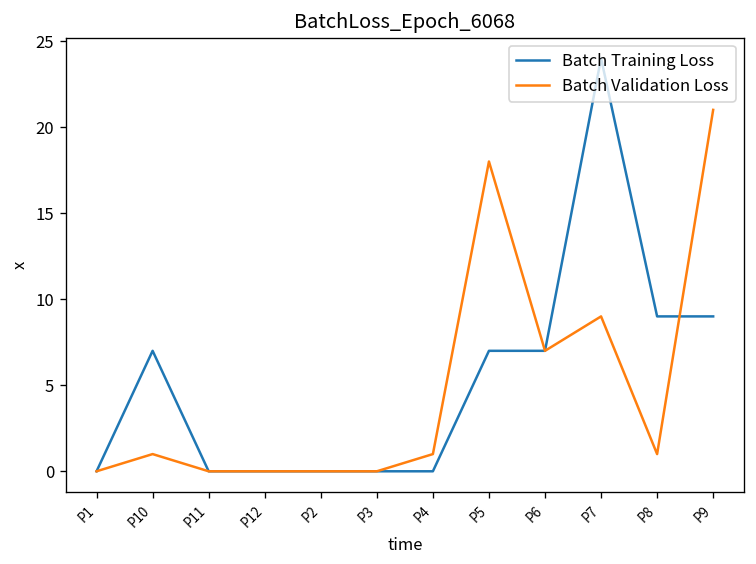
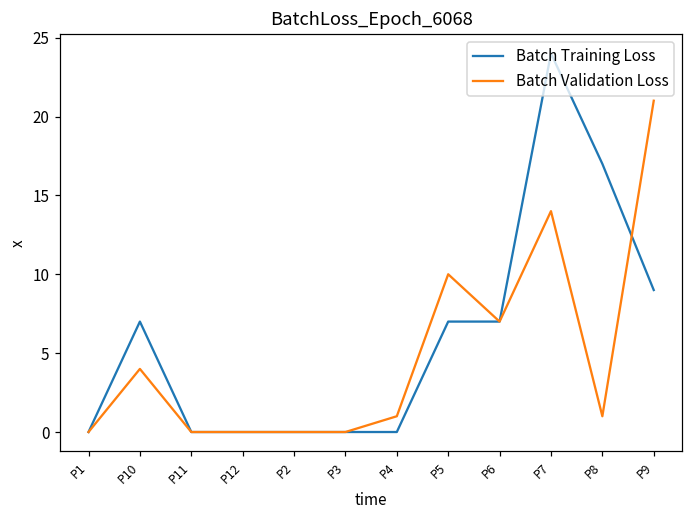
Batch Validation Loss, P10: 1 -> 4
Batch Validation Loss, P5: 18 -> 10
Batch Validation Loss, P7: 9 -> 14
Batch Training Loss, P8: 9 -> 17
